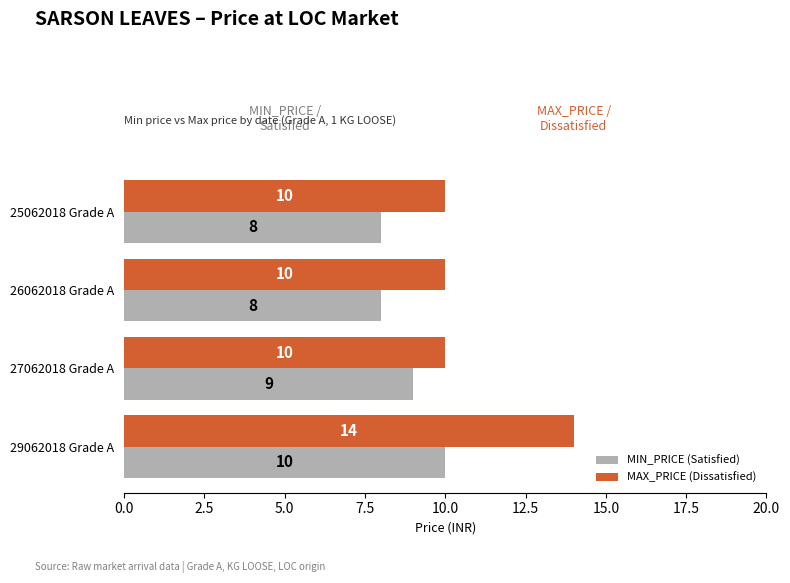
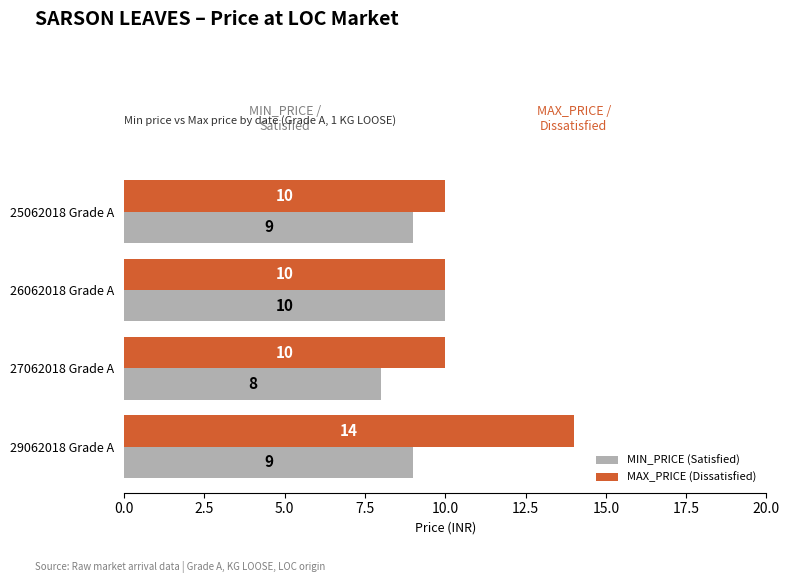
MIN_PRICE (Satisfied), 25062018 Grade A: 8 -> 9
MIN_PRICE (Satisfied), 26062018 Grade A: 8 -> 10
MIN_PRICE (Satisfied), 27062018 Grade A: 9 -> 8
MIN_PRICE (Satisfied), 29062018 Grade A: 10 -> 9
